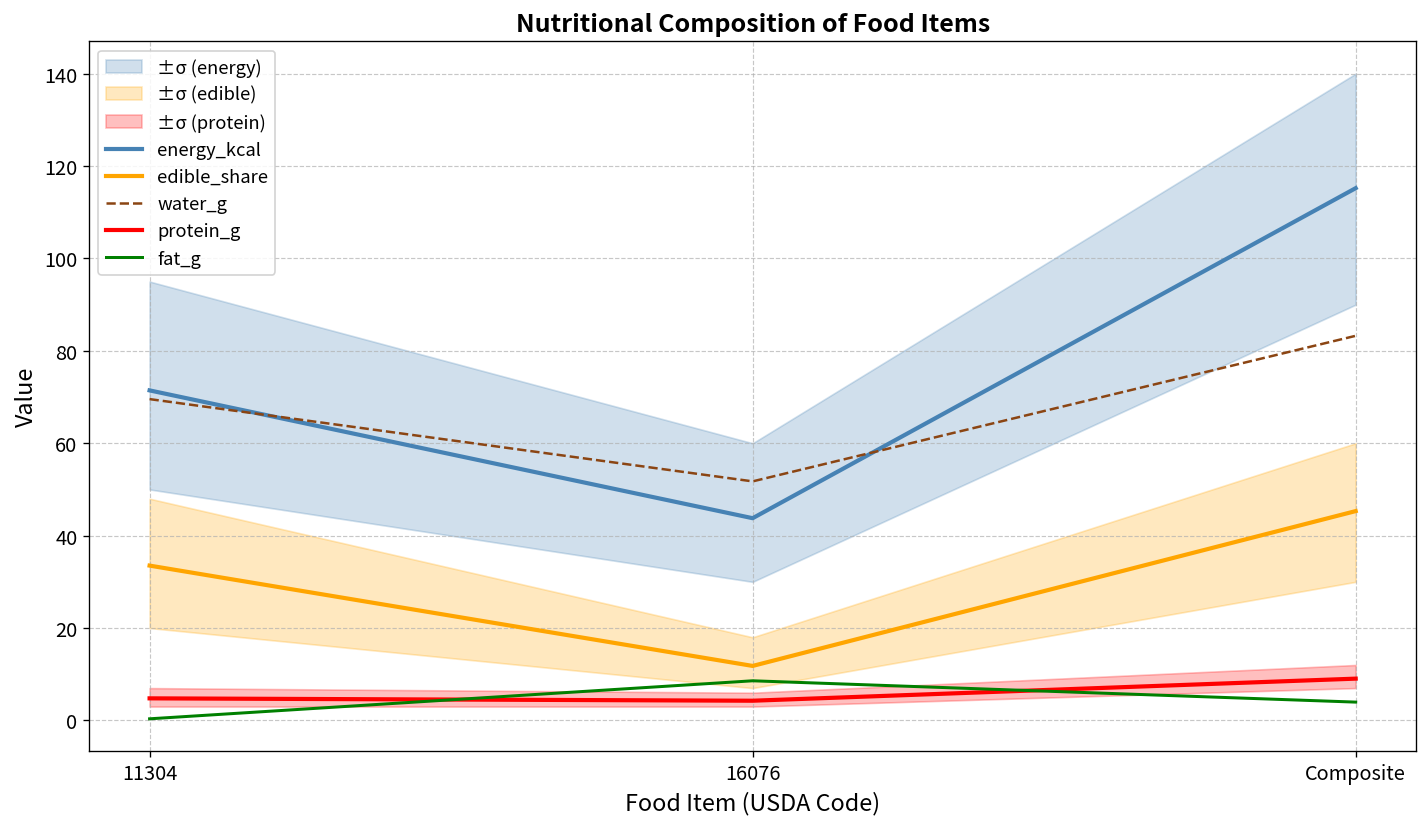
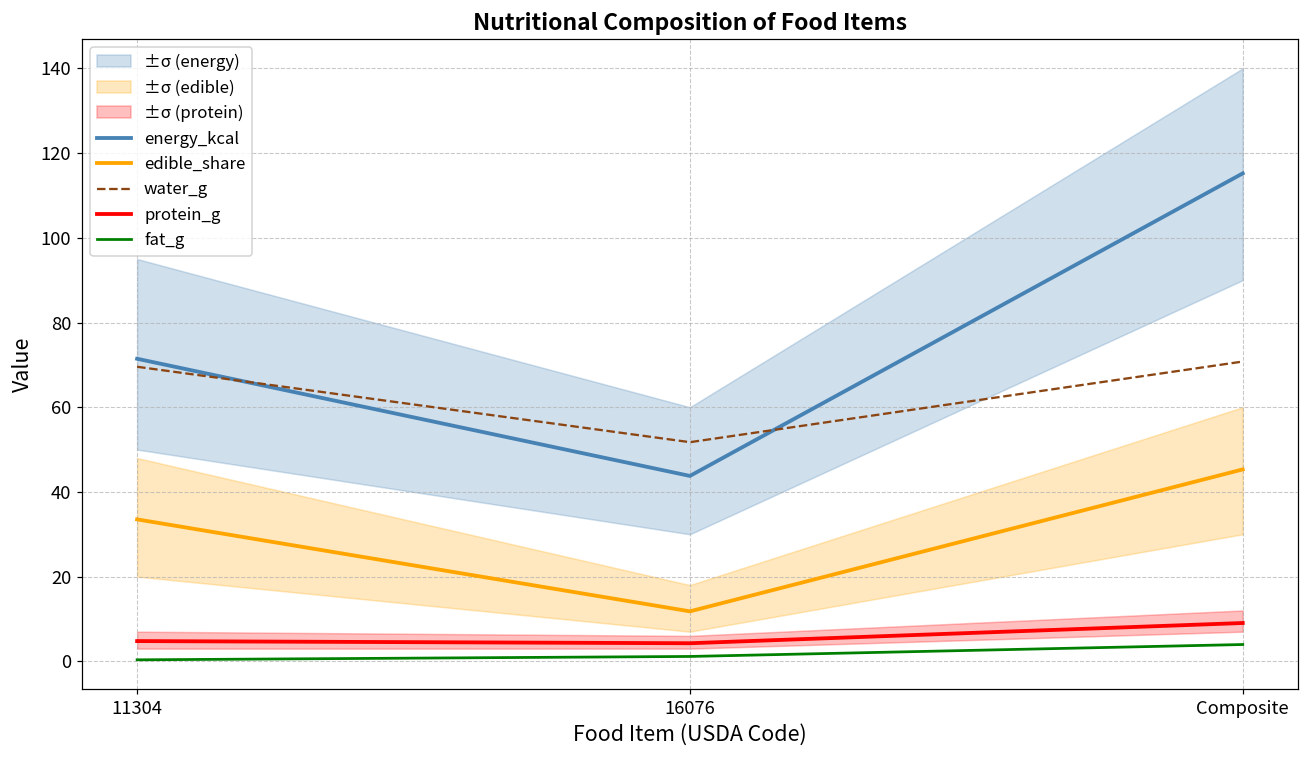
fat_g, 16076: 9 -> 1
water_g, Composite: 83 -> 71
